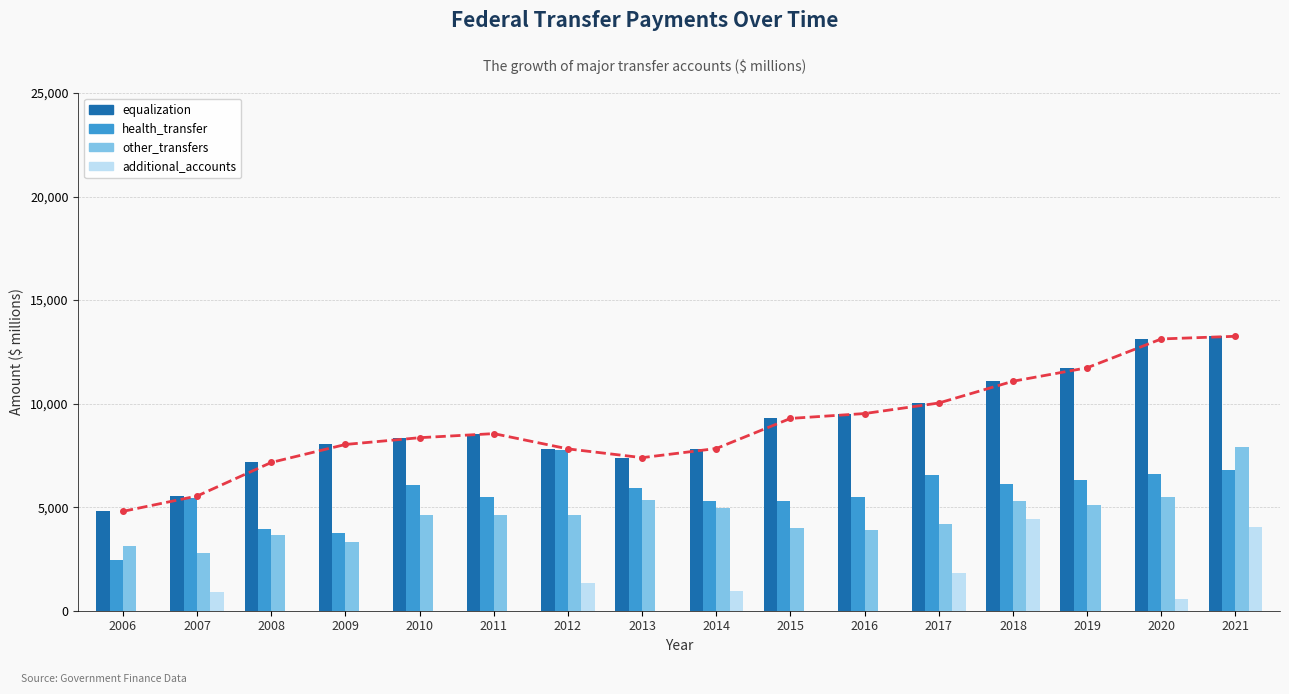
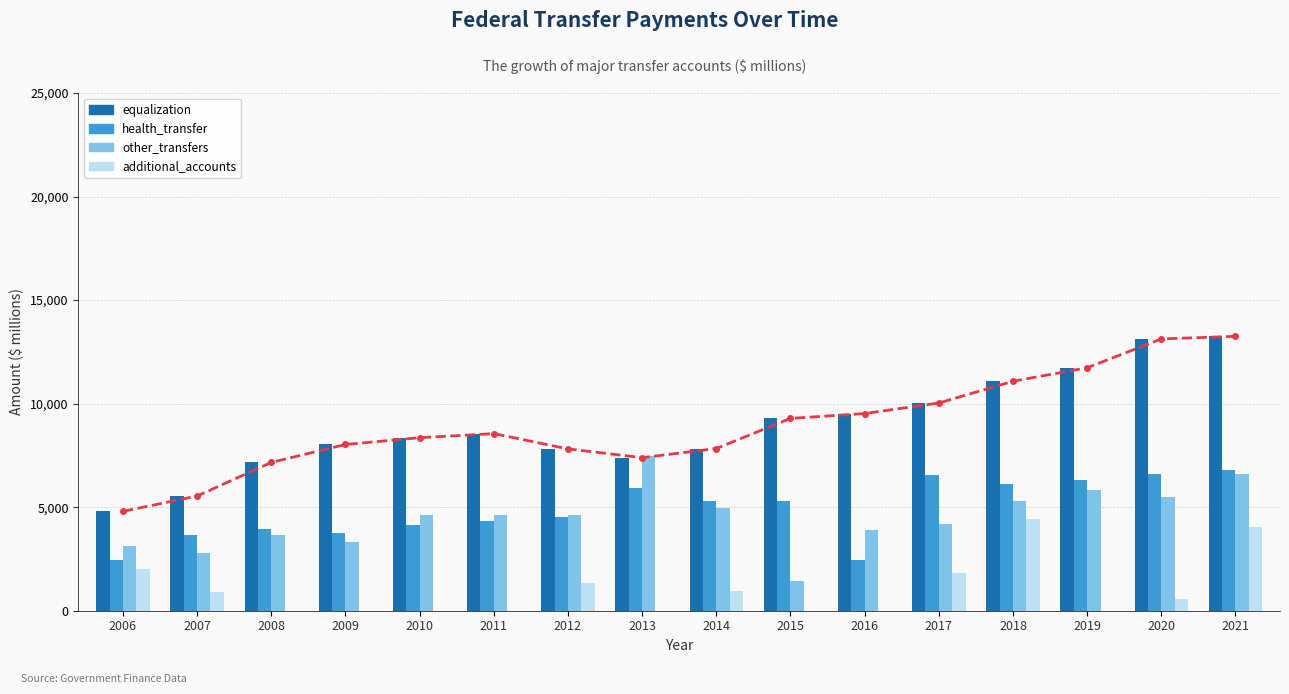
additional_accounts, 2006: 0 -> 2,000
health_transfer, 2007: 5,400 -> 3,600
health_transfer, 2010: 6,100 -> 4,100
health_transfer, 2011: 5,500 -> 4,300
health_transfer, 2012: 7,800 -> 4,500
other_transfers, 2013: 5,300 -> 7,500
other_transfers, 2015: 4,000 -> 1,500
health_transfer, 2016: 5,500 -> 2,500
other_transfers, 2019: 5,100 -> 5,800
other_transfers, 2021: 7,900 -> 6,600
